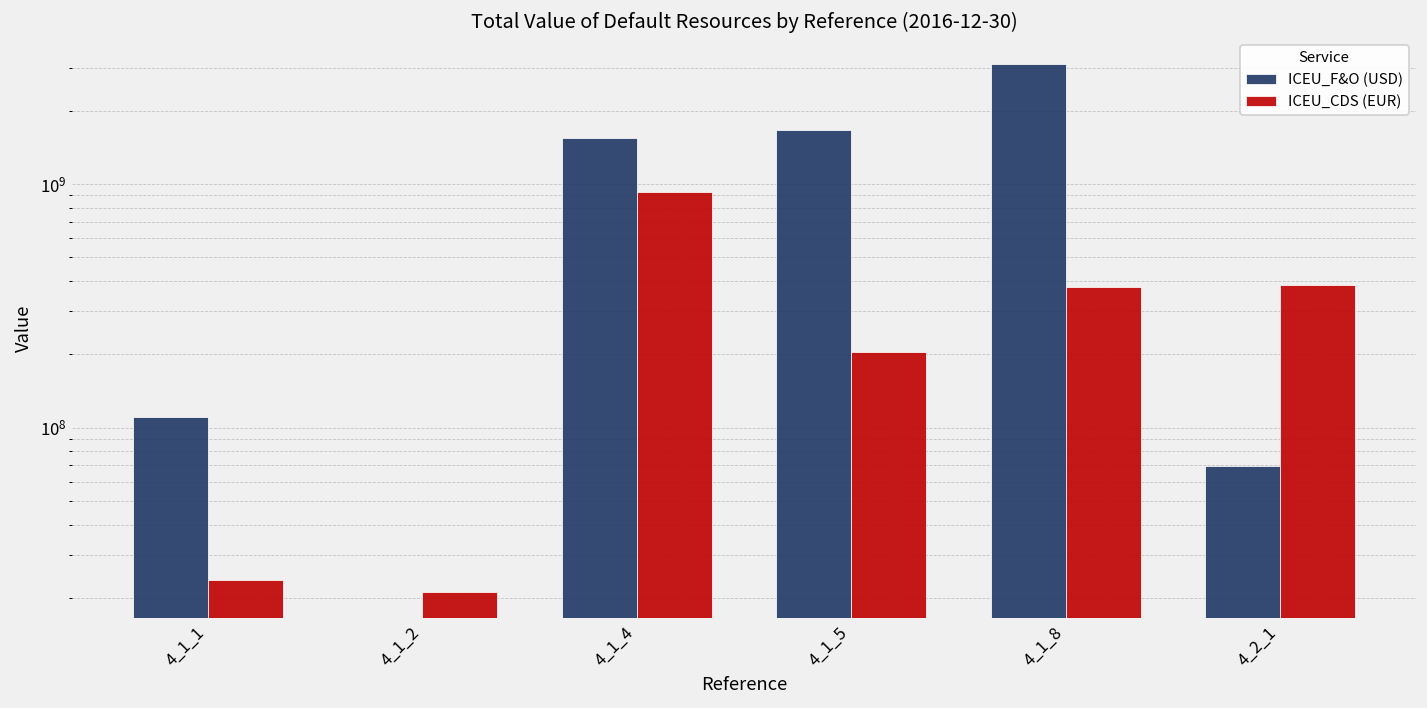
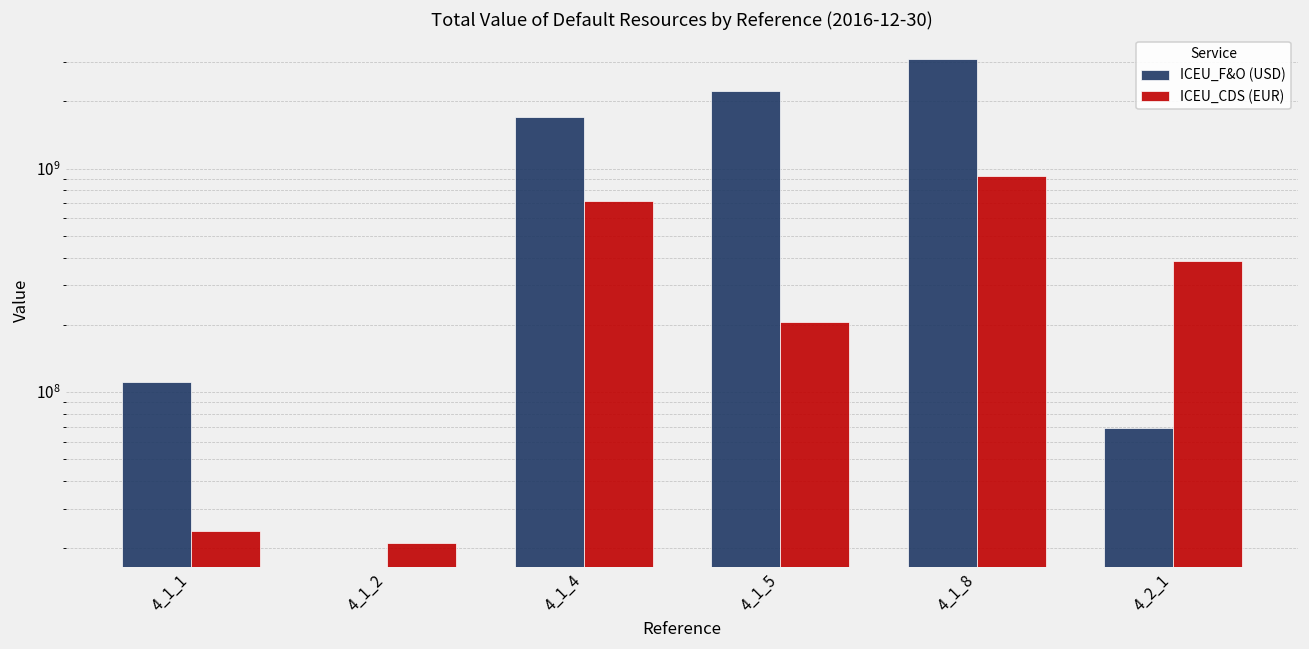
ICEU_F&O (USD), 4_1_4: 1600000000 -> 1700000000
ICEU_CDS (EUR), 4_1_4: 900000000 -> 710000000
ICEU_F&O (USD), 4_1_5: 1700000000 -> 2200000000
ICEU_CDS (EUR), 4_1_8: 380000000 -> 900000000
